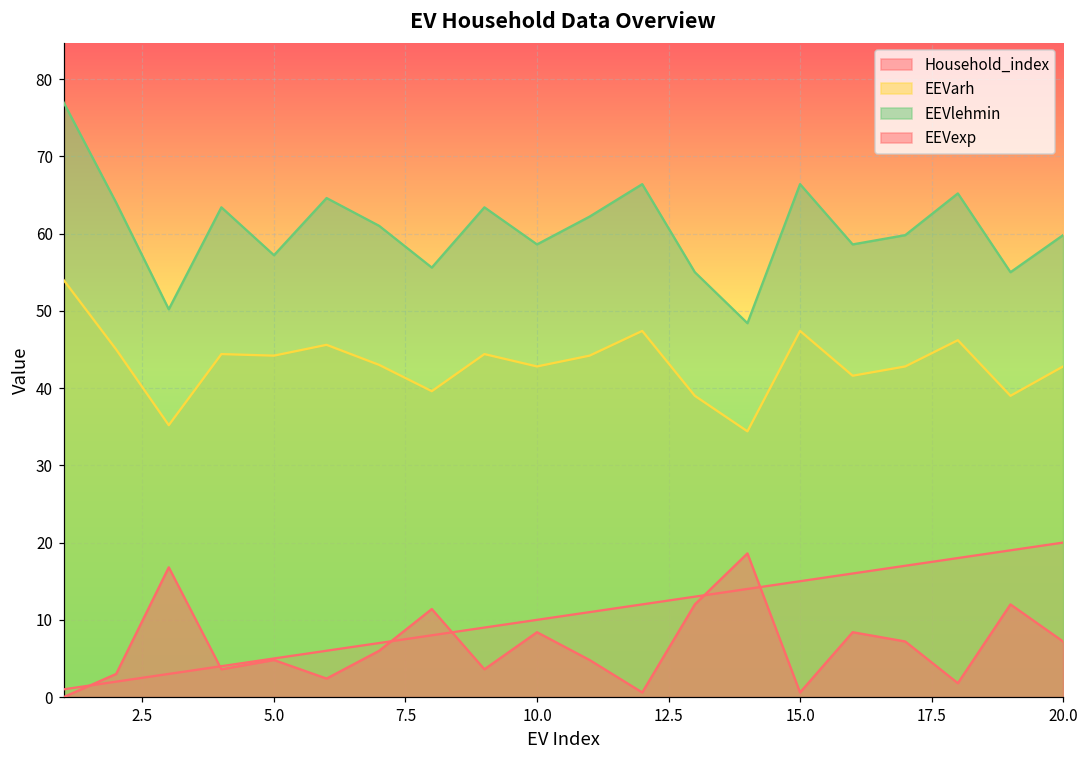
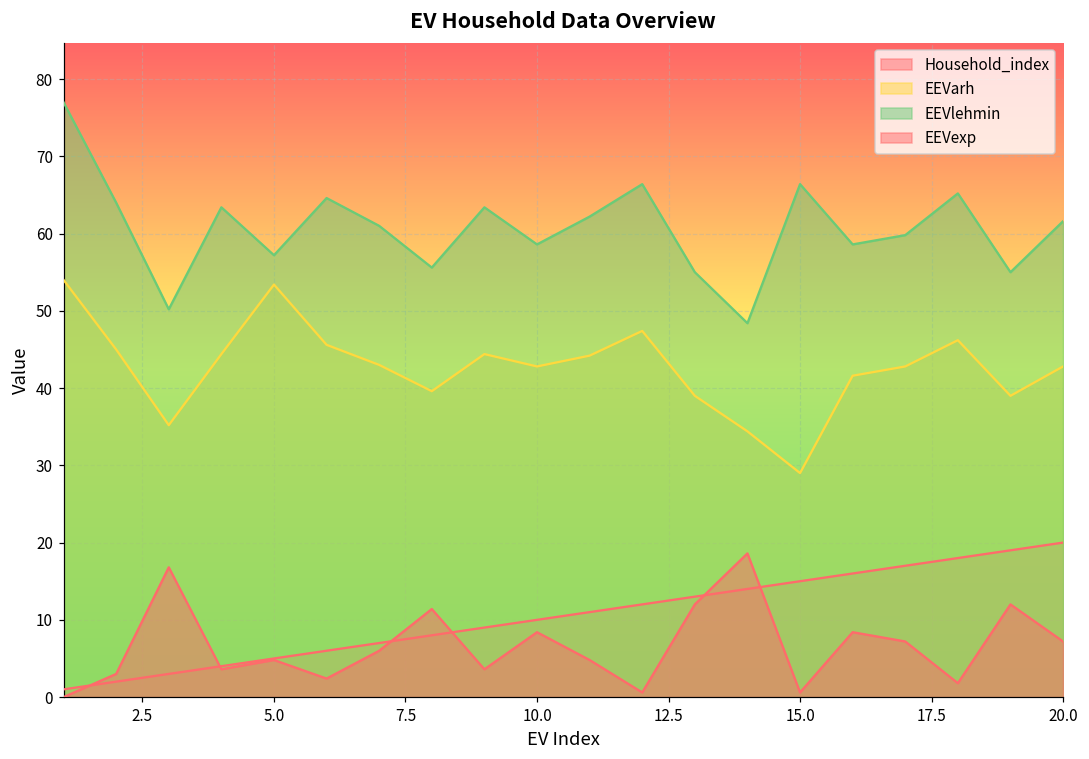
EEVarh, 5.0: 44 -> 53
EEVarh, 15.0: 47 -> 29
EEVlehmin, 20.0: 60 -> 62
